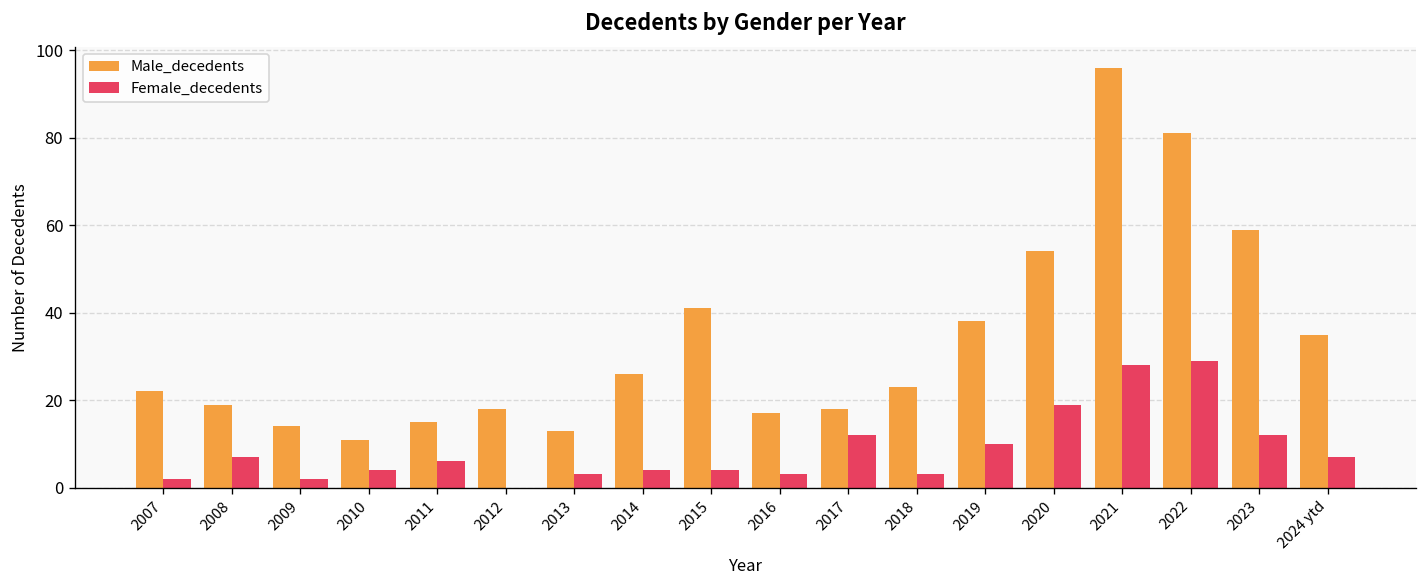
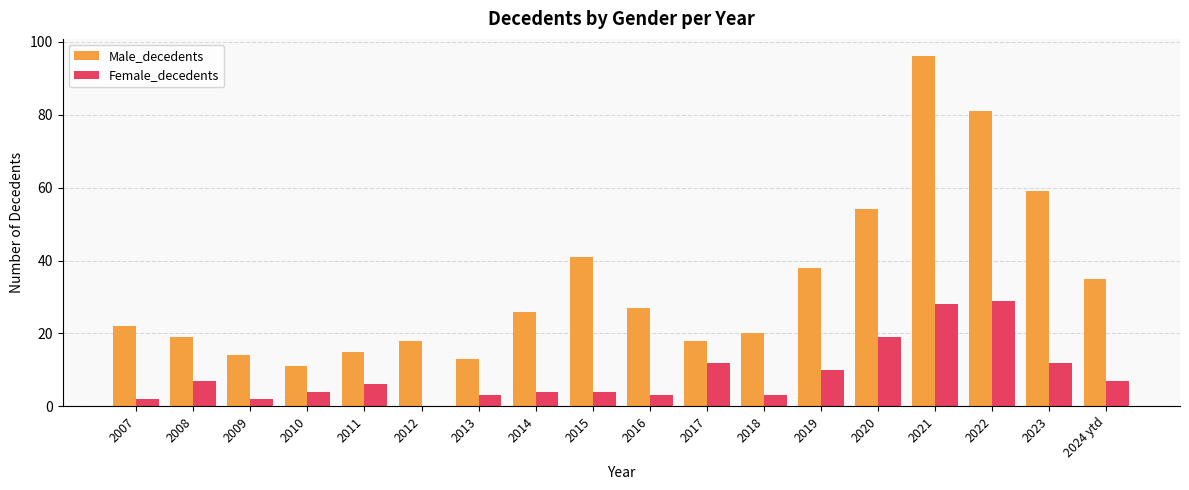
Male_decedents, 2016: 17 -> 27
Male_decedents, 2018: 23 -> 20
